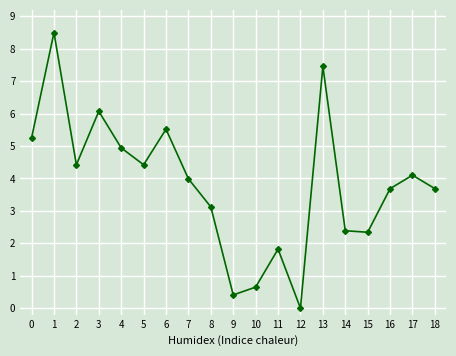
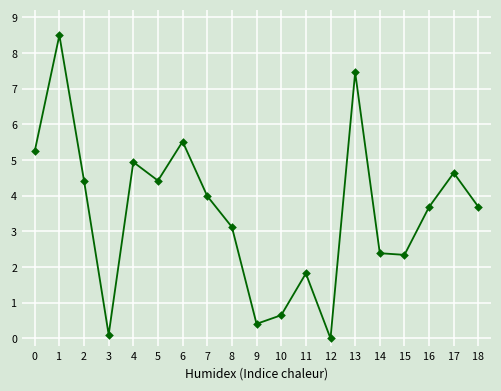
3: 6.1 -> 0.1
17: 4.1 -> 4.6
